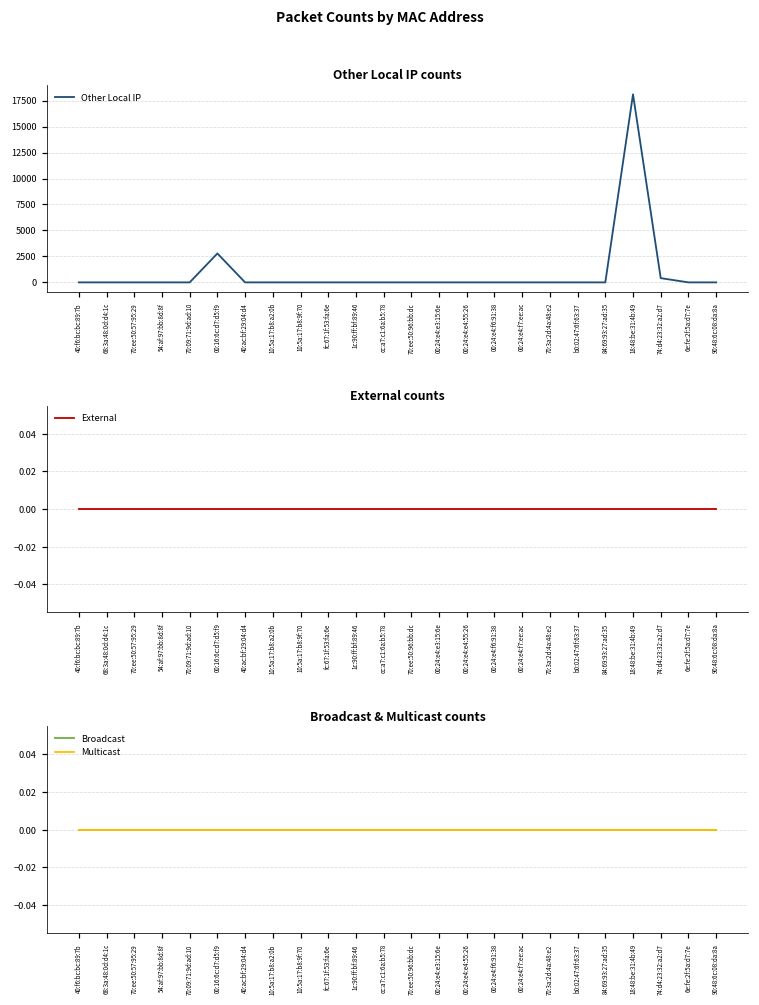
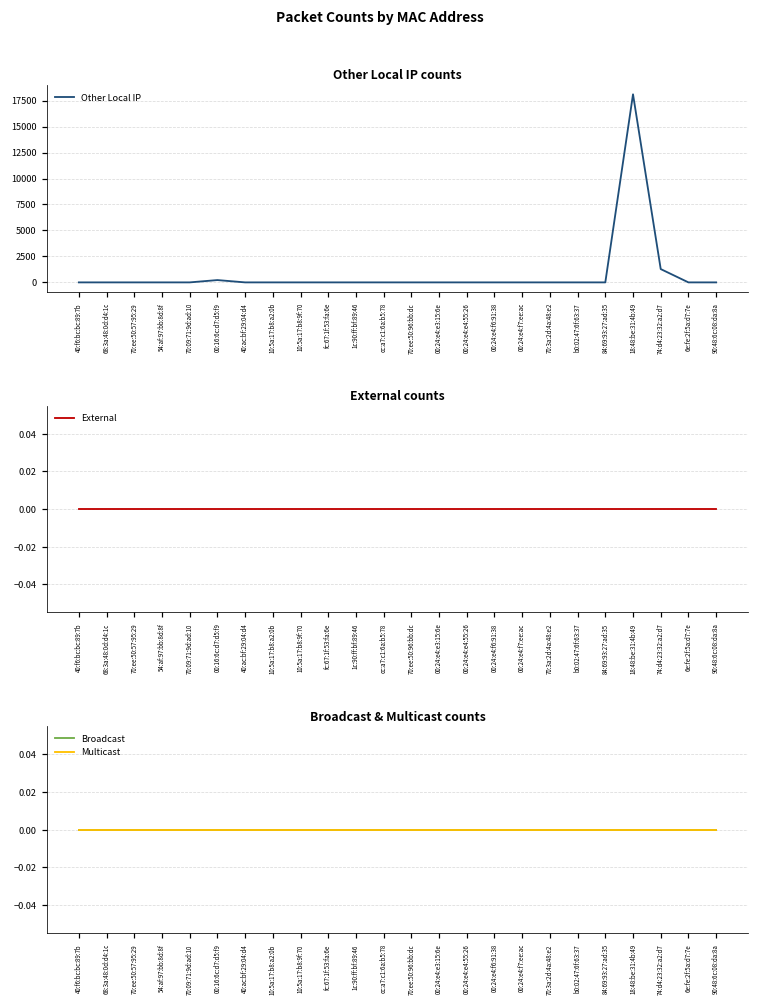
Other Local IP counts, 00:16:6c:d7:d5:f9: 3000 -> 0
Other Local IP counts, 74:d4:23:32:a2:d7: 0 -> 1000
